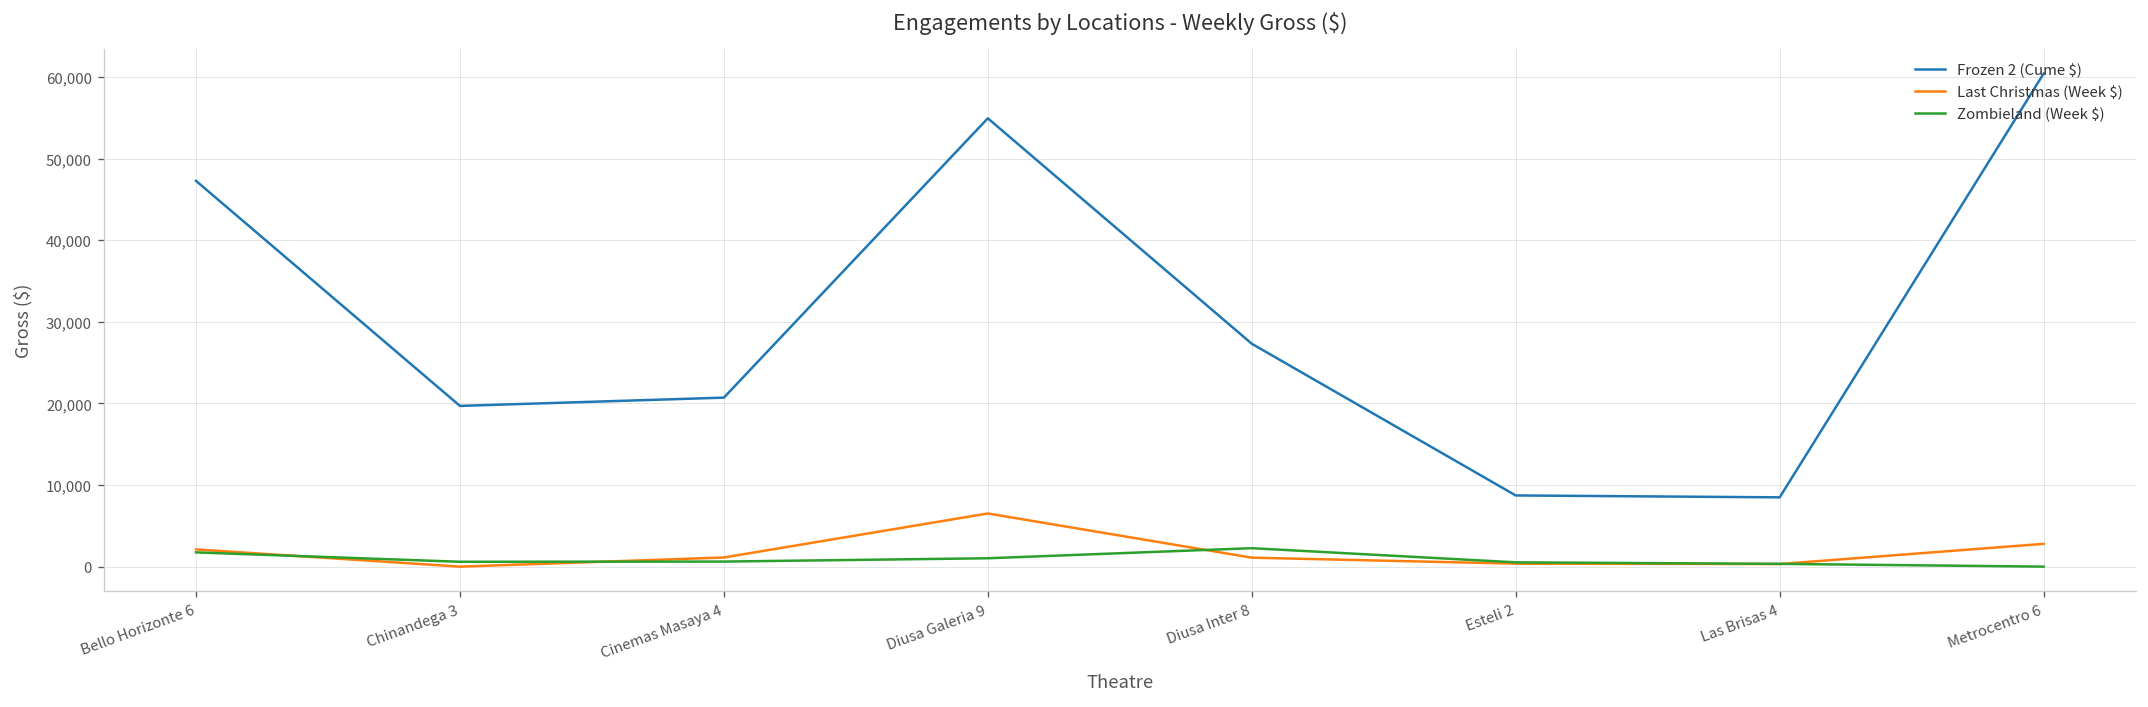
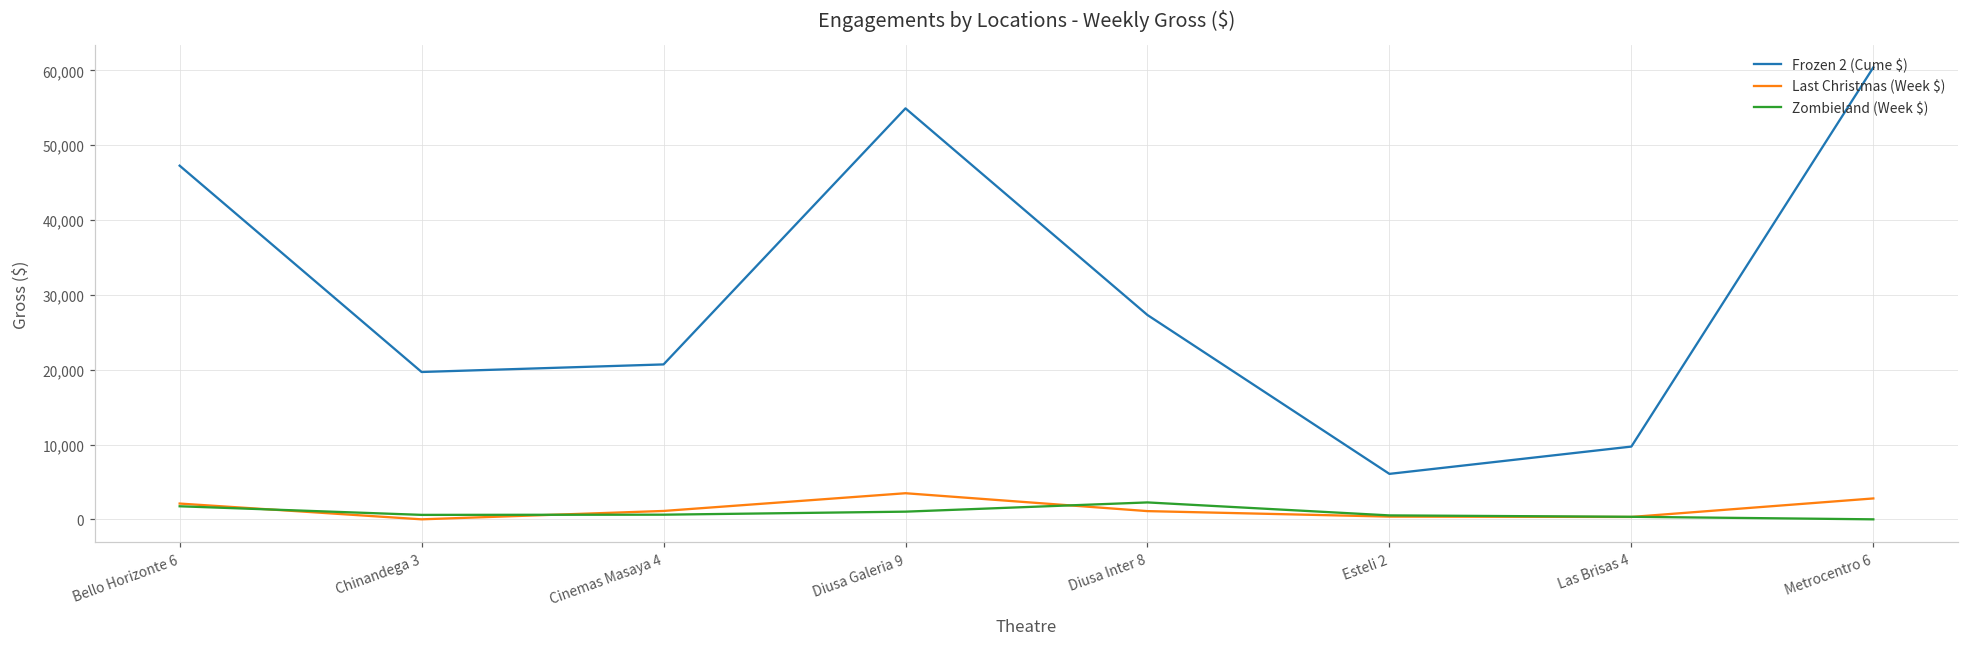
Last Christmas (Week $), Diusa Galeria 9: 7,000 -> 3,000
Frozen 2 (Cume $), Esteli 2: 9,000 -> 6,000
Frozen 2 (Cume $), Las Brisas 4: 8,000 -> 10,000
